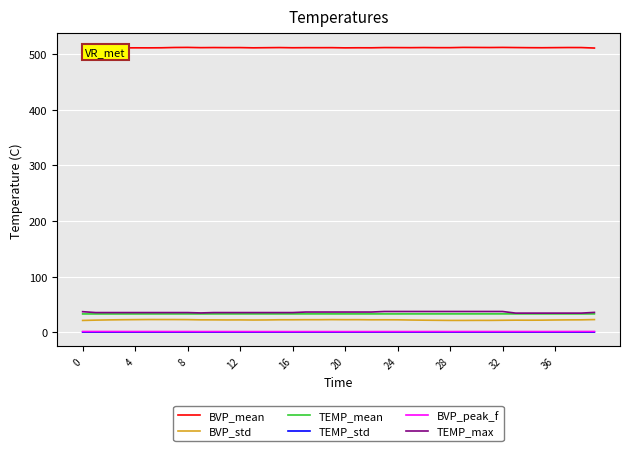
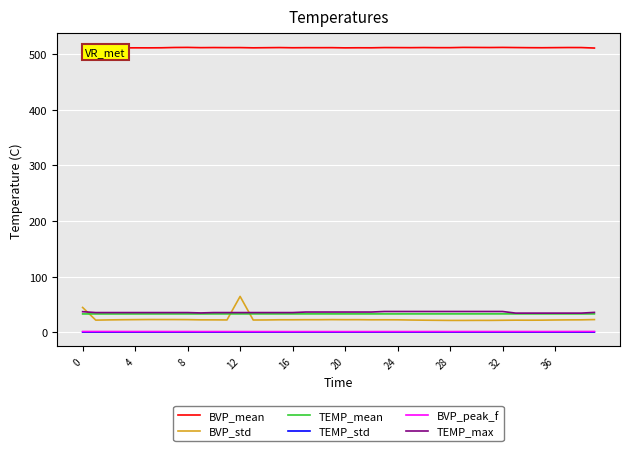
BVP_std, 0: 20 -> 40
BVP_std, 12: 20 -> 60
